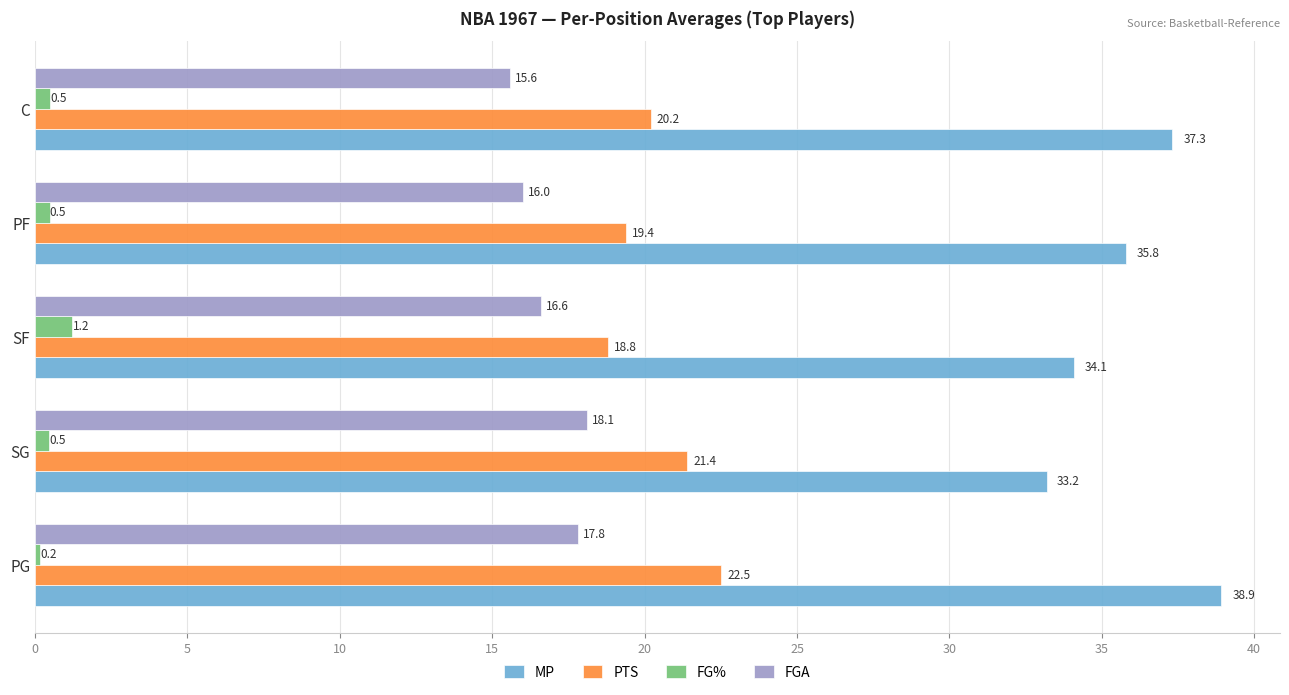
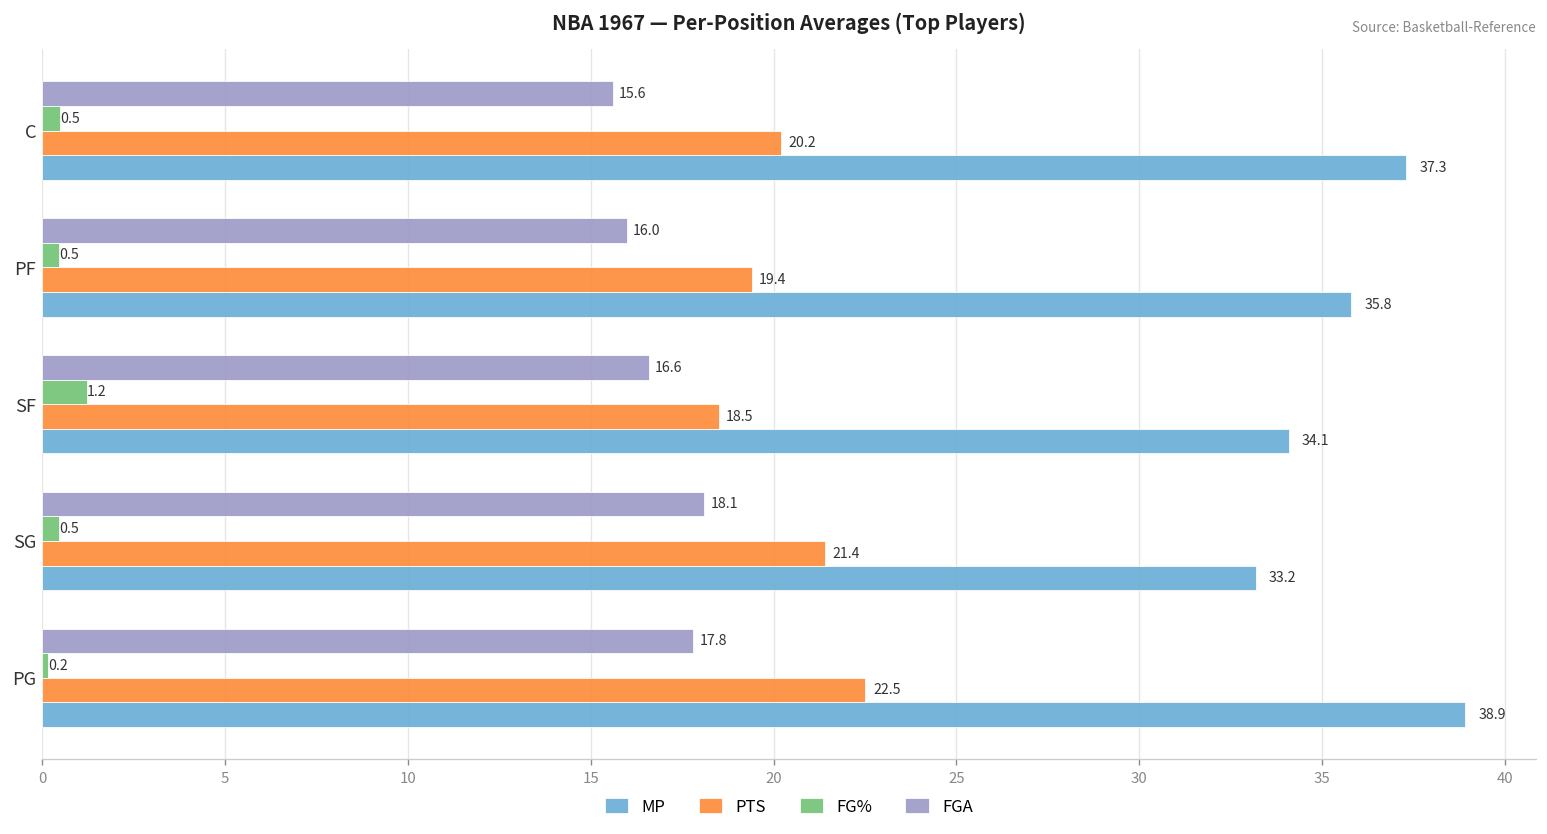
PTS, SF: 18.8 -> 18.5
